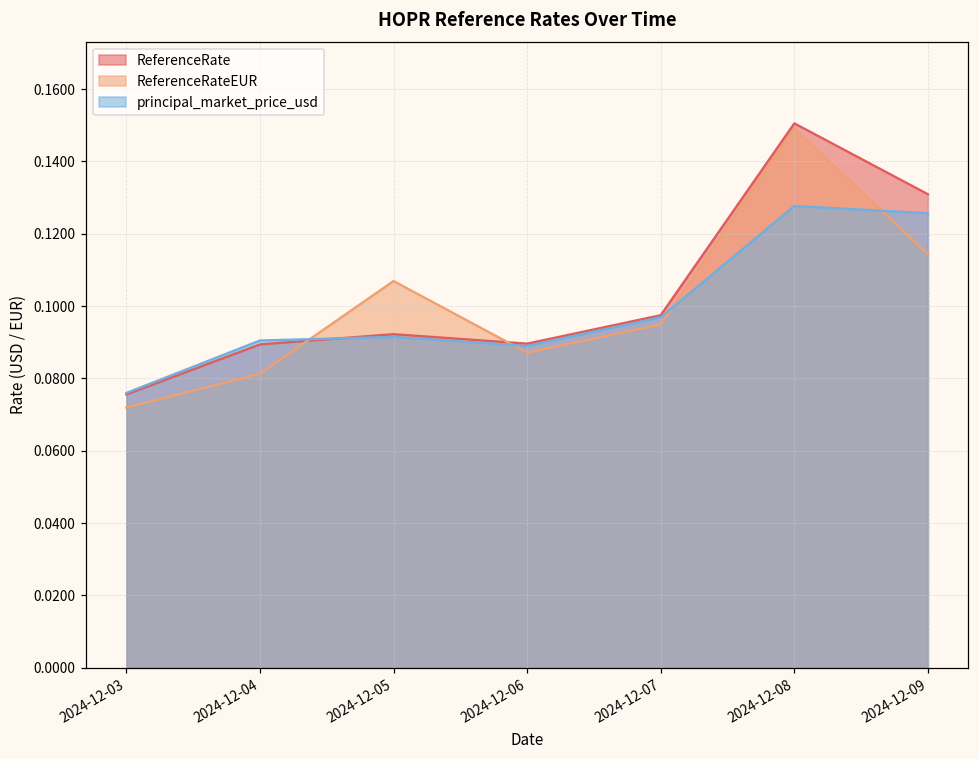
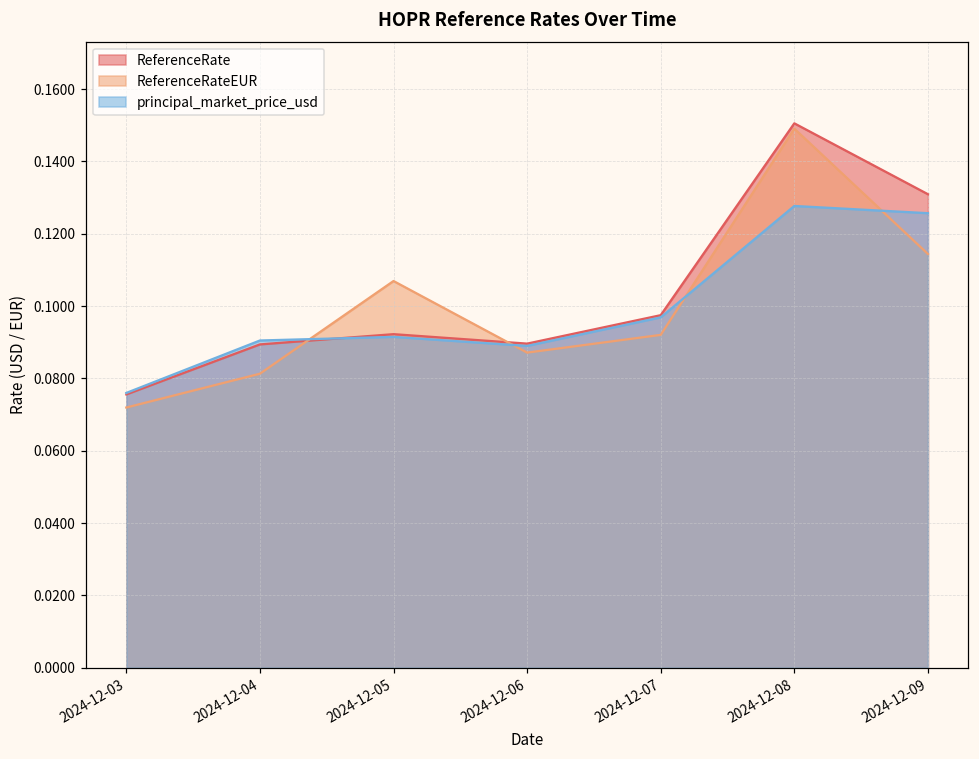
ReferenceRateEUR, 2024-12-07: 0.095 -> 0.092
